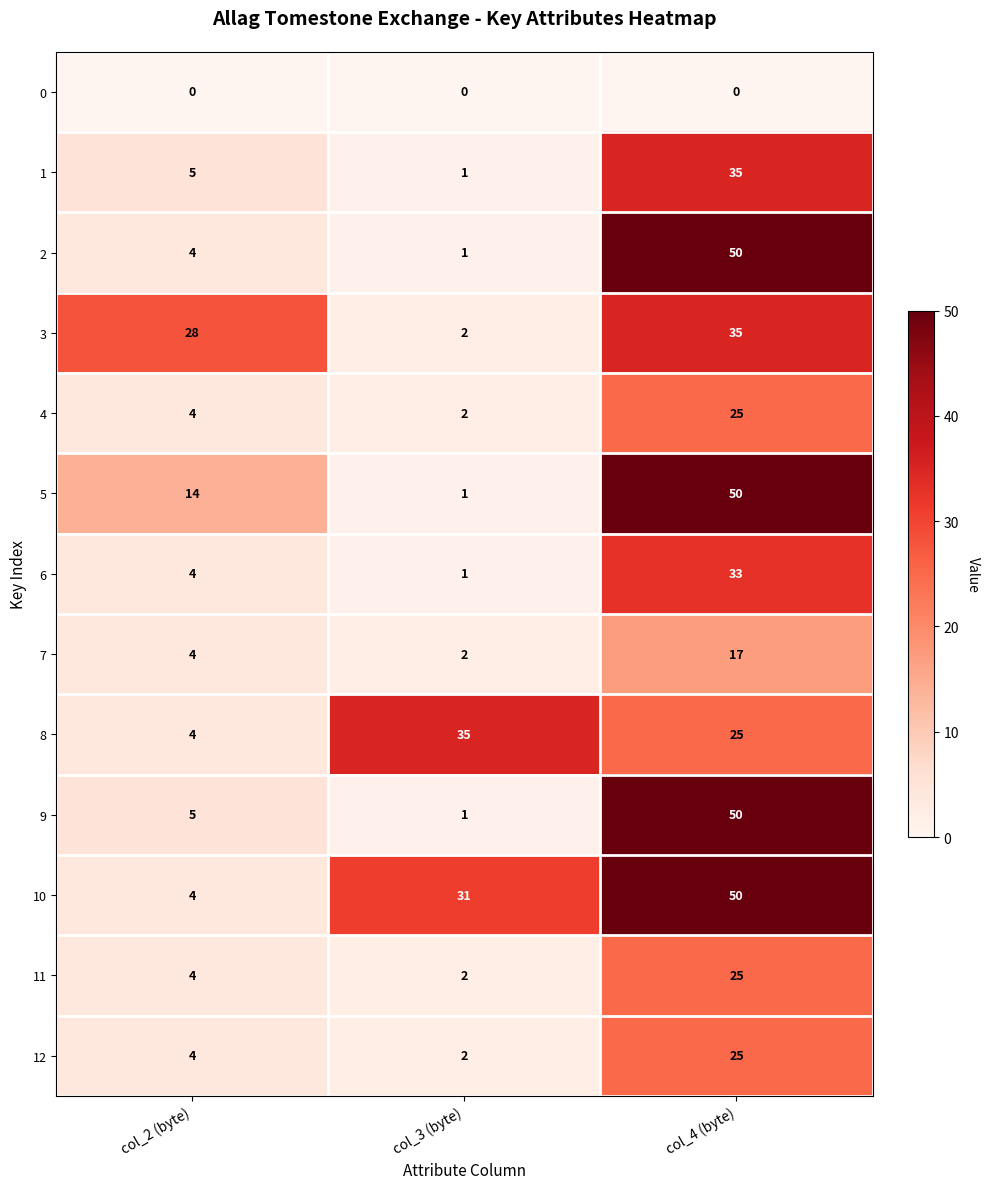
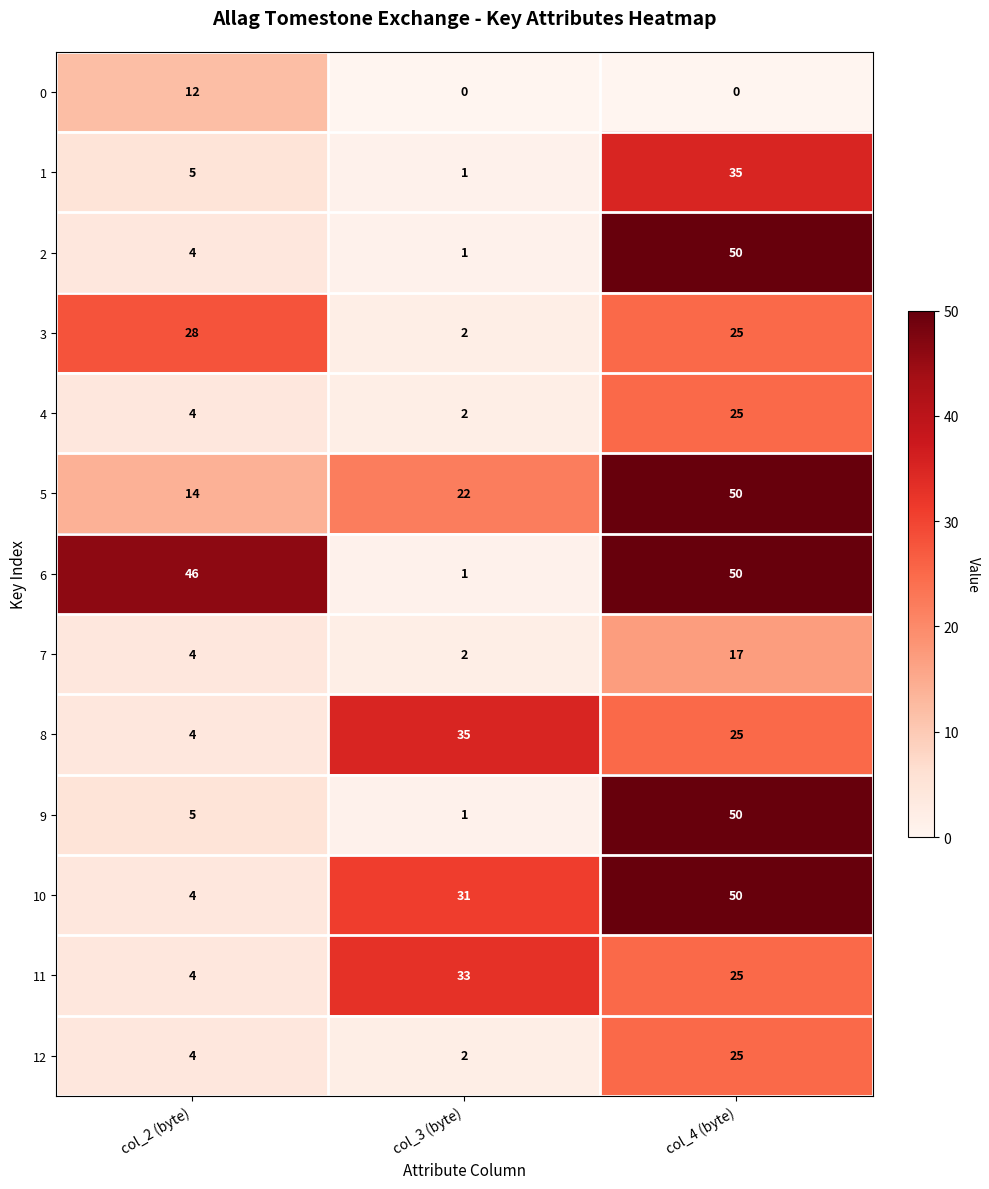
0, col_2 (byte): 0 -> 12
3, col_4 (byte): 35 -> 25
5, col_3 (byte): 1 -> 22
6, col_2 (byte): 4 -> 46
6, col_4 (byte): 33 -> 50
11, col_3 (byte): 2 -> 33
